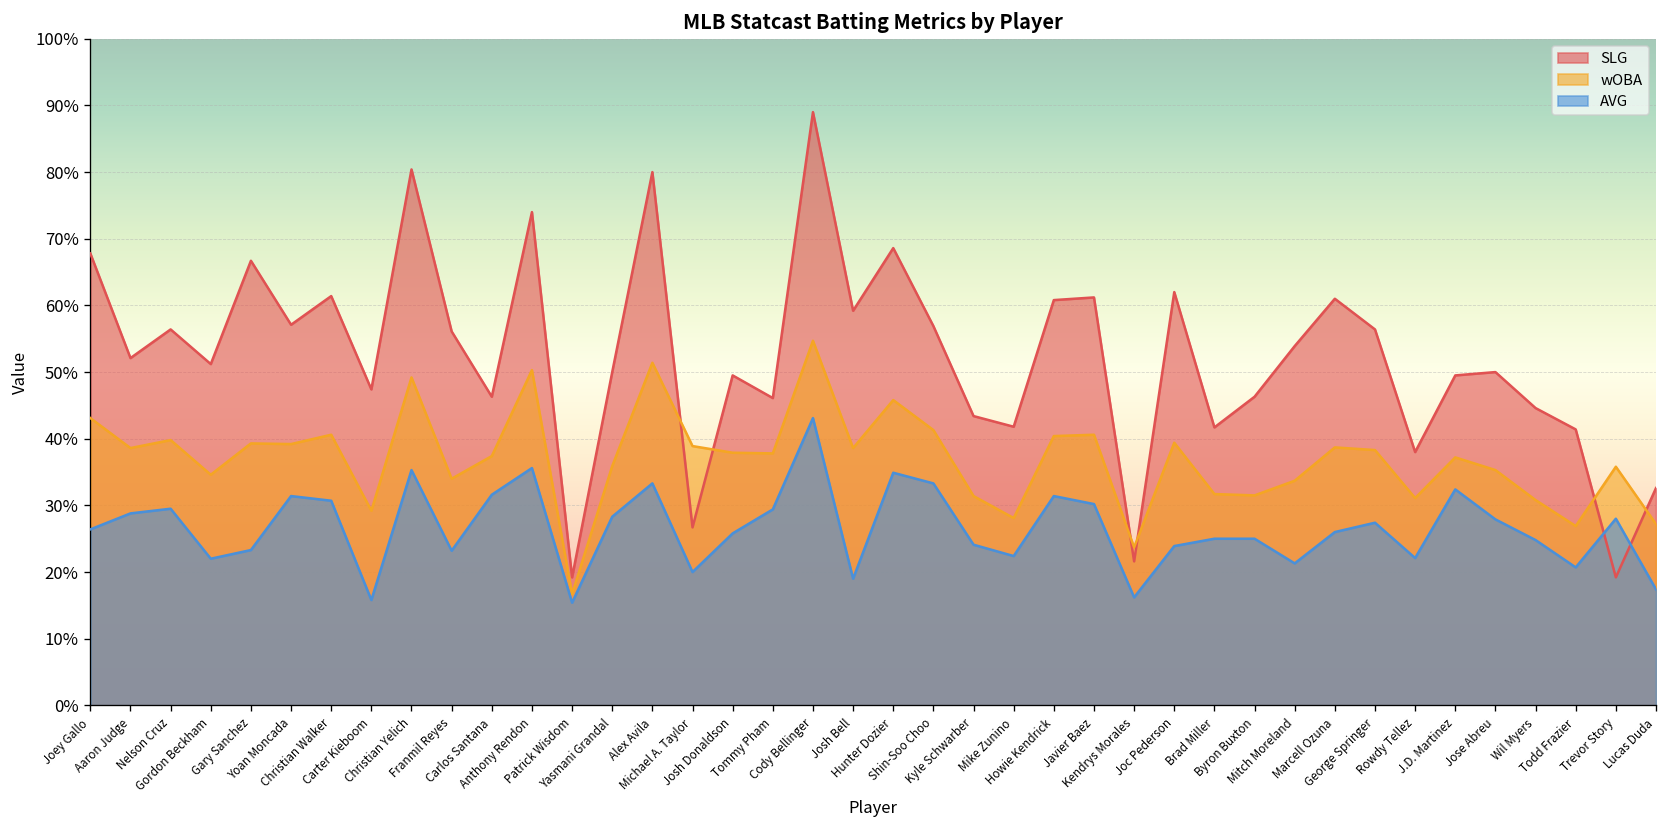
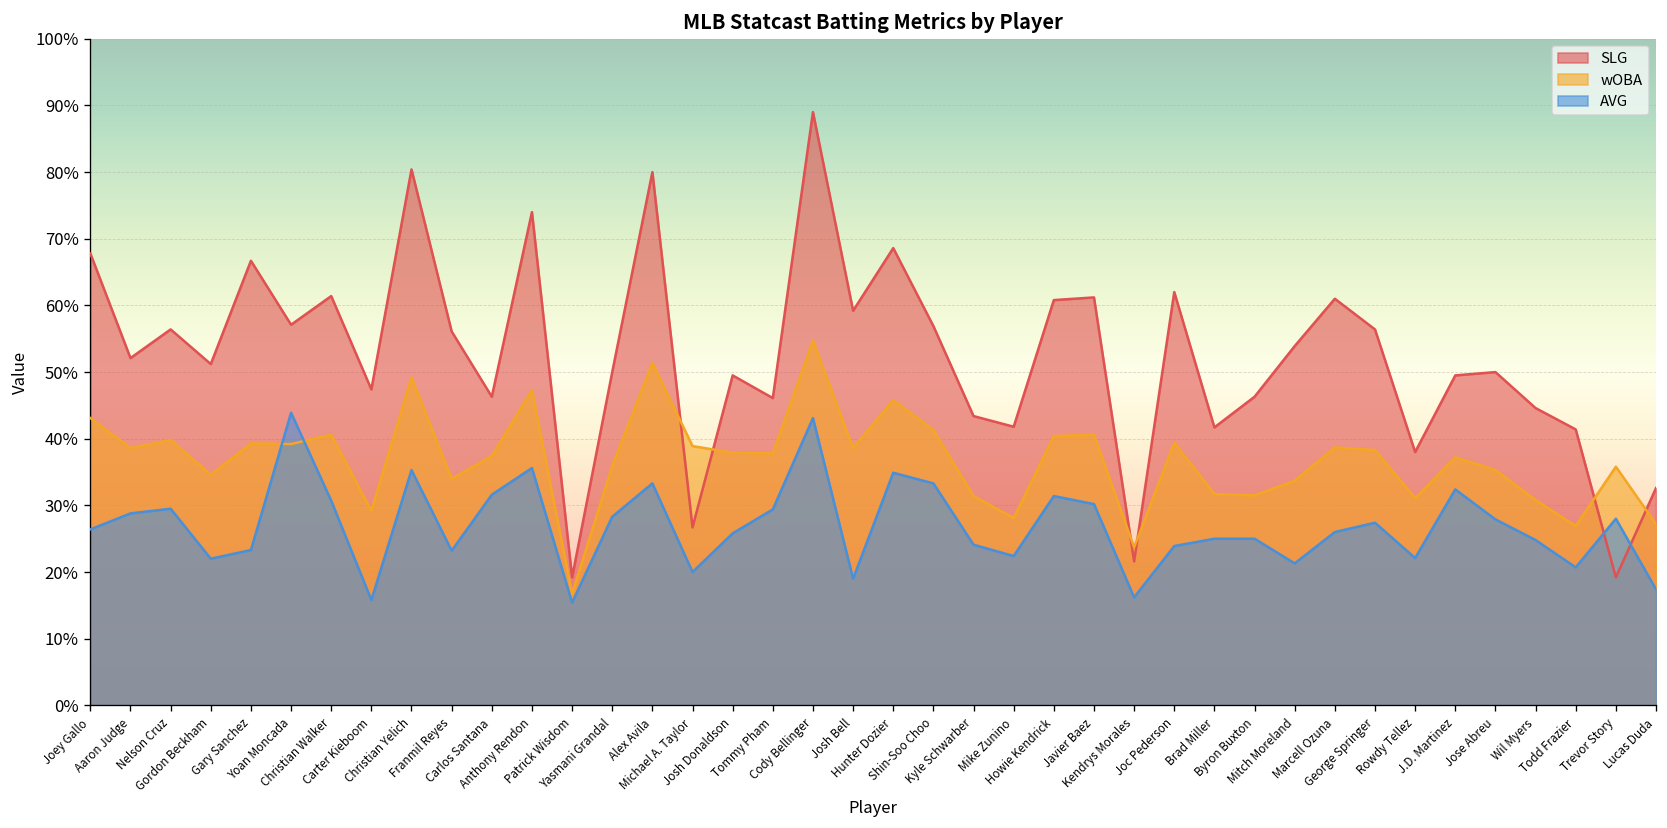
AVG, Yoan Moncada: 31% -> 44%
wOBA, Anthony Rendon: 50% -> 47%
